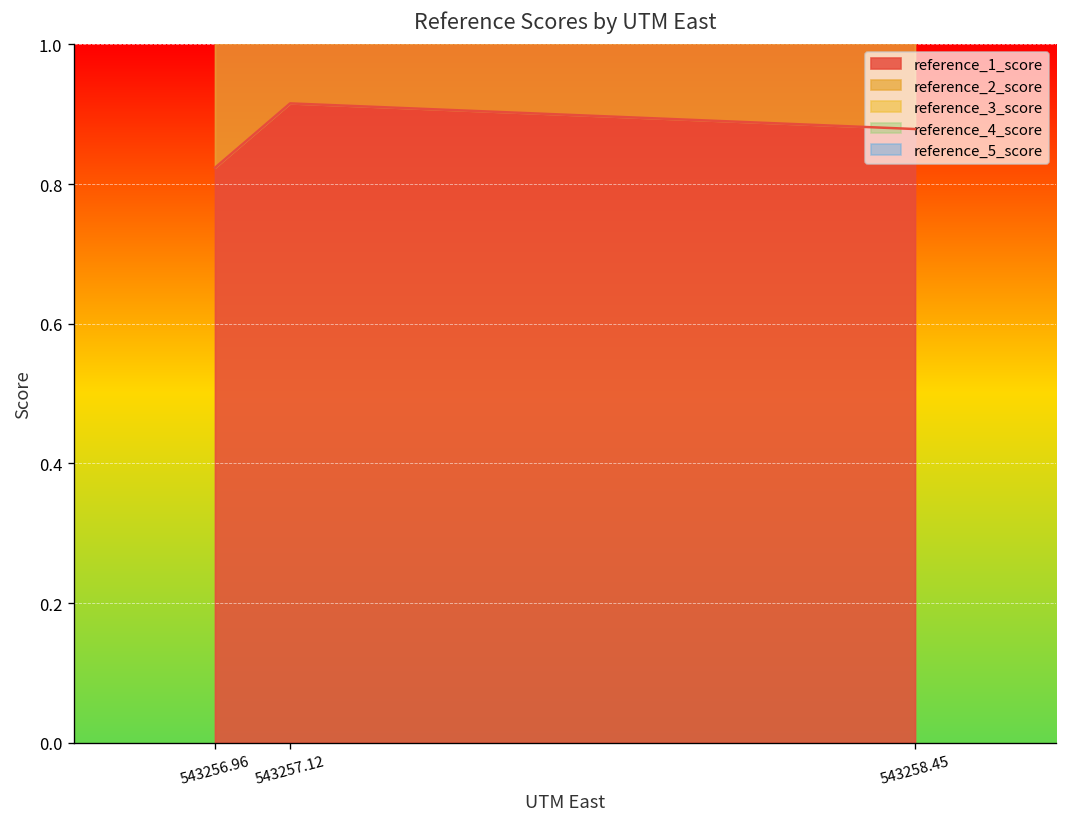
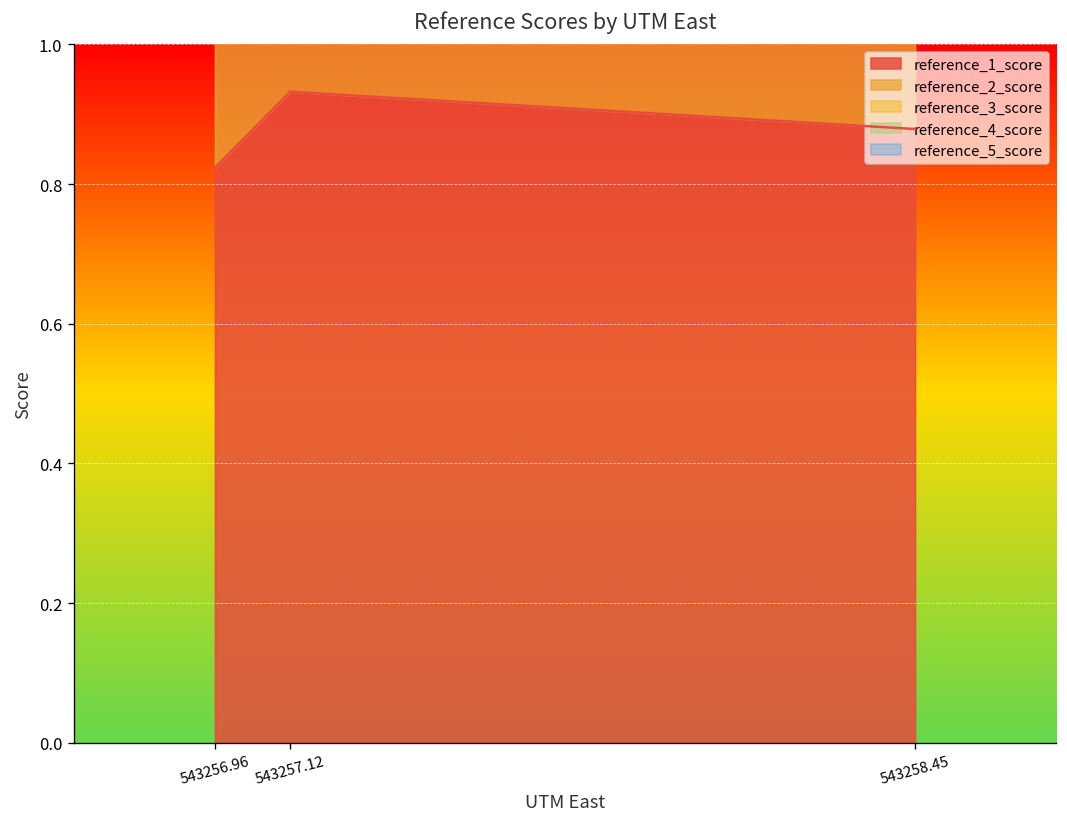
reference_1_score, 543257.12: 0.92 -> 0.93
